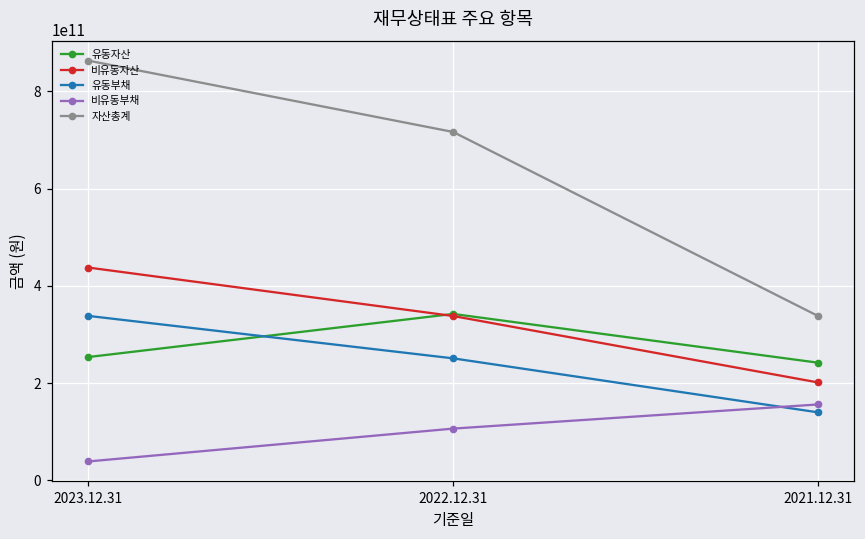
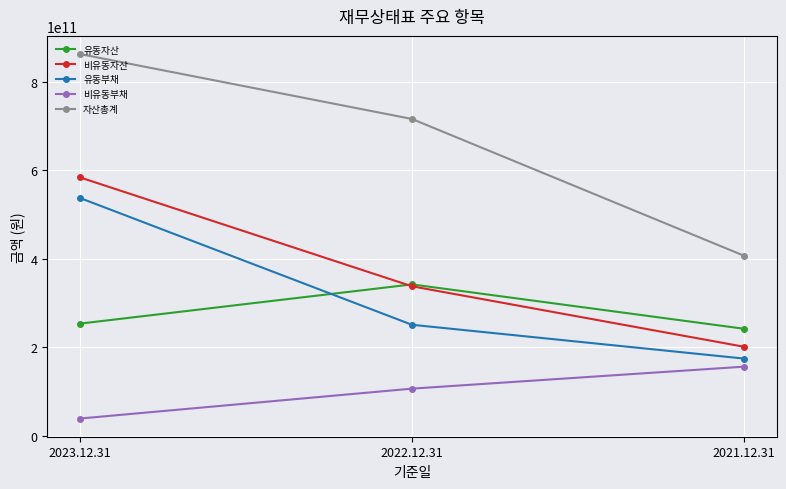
비유동자산, 2023.12.31: 440000000000 -> 580000000000
유동부채, 2023.12.31: 340000000000 -> 540000000000
유동부채, 2021.12.31: 140000000000 -> 170000000000
자산총계, 2021.12.31: 340000000000 -> 410000000000
